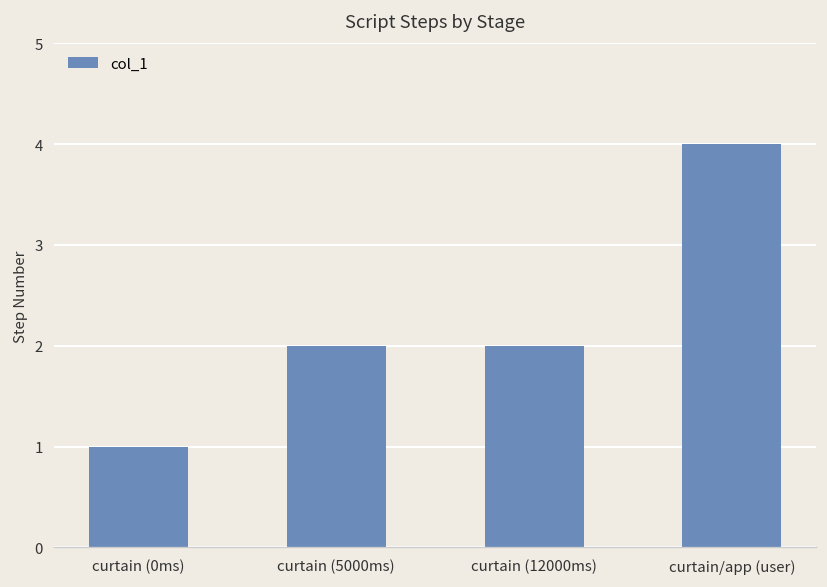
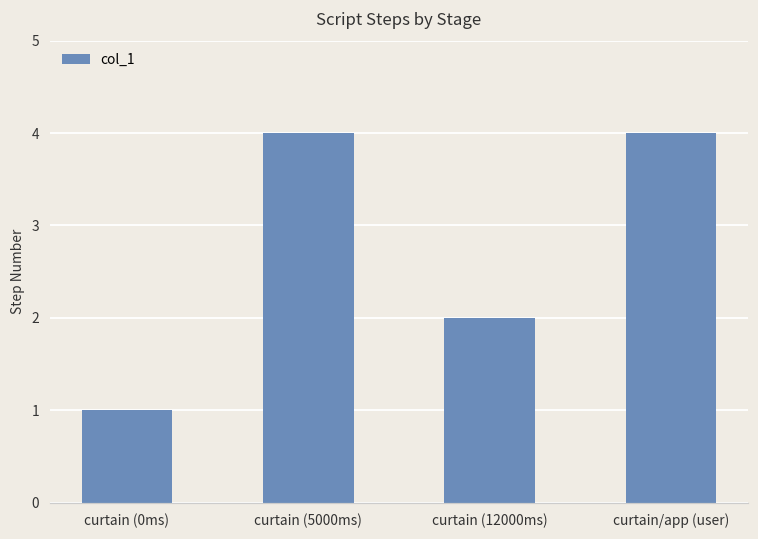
curtain (5000ms): 2 -> 4
